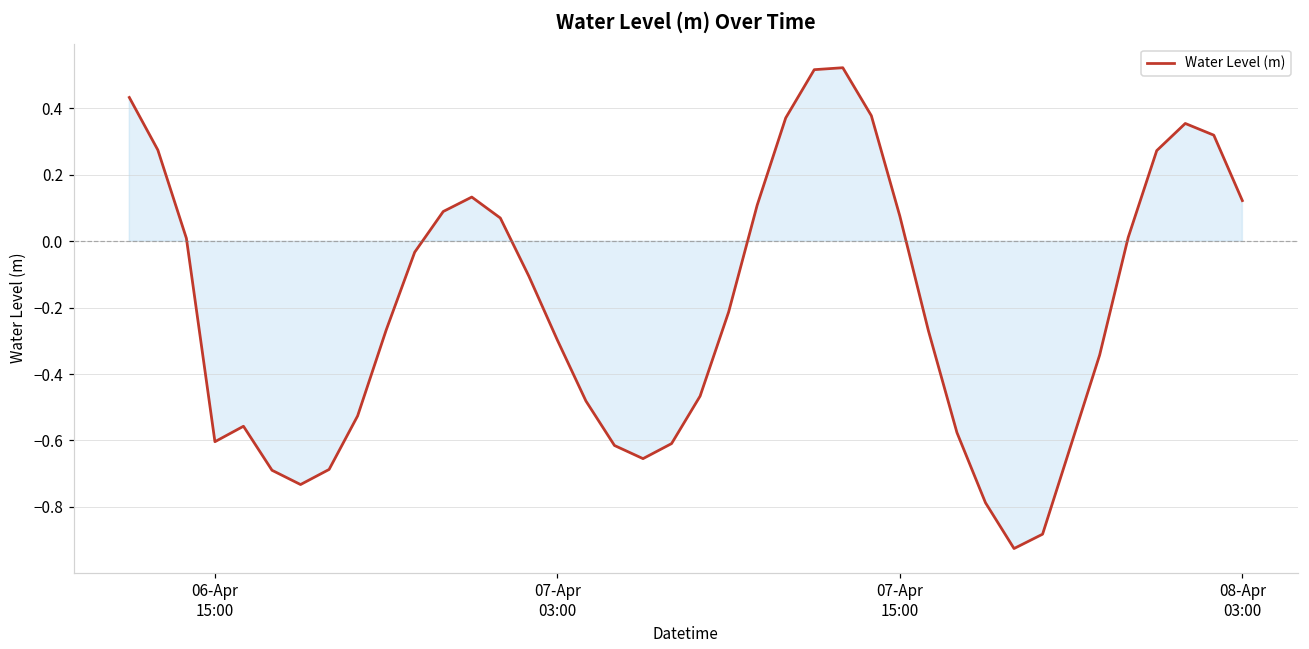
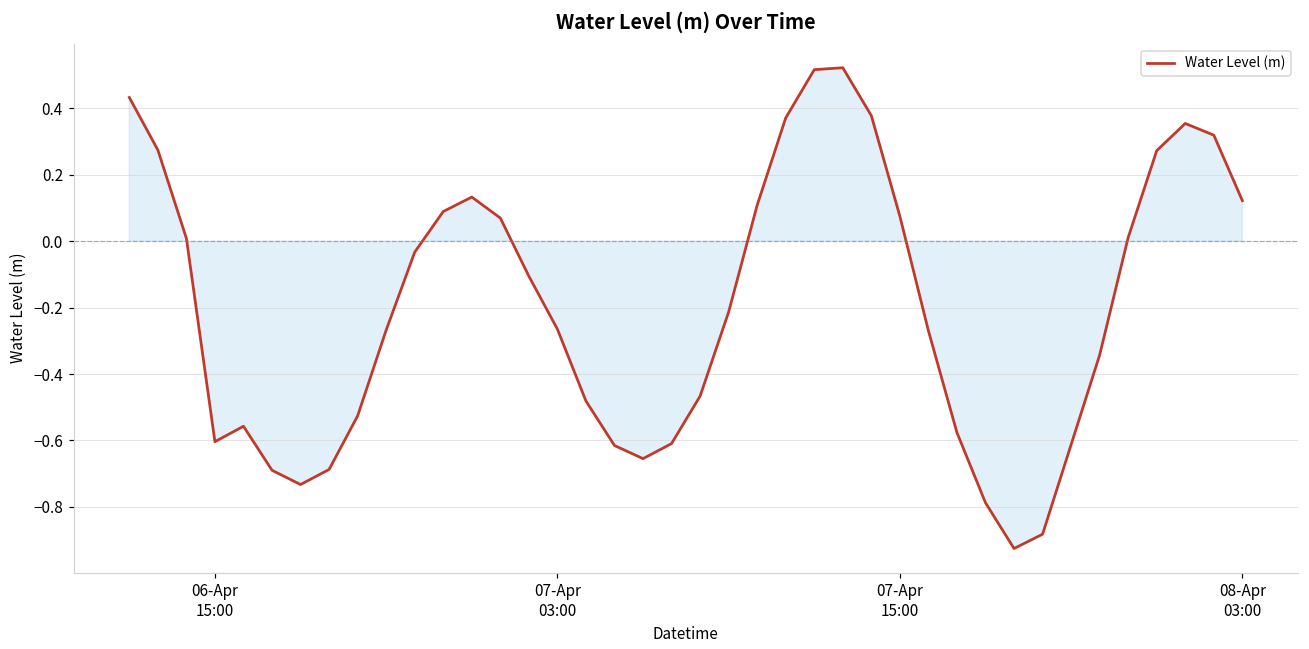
07-Apr 03:00: -0.30 -> -0.26
